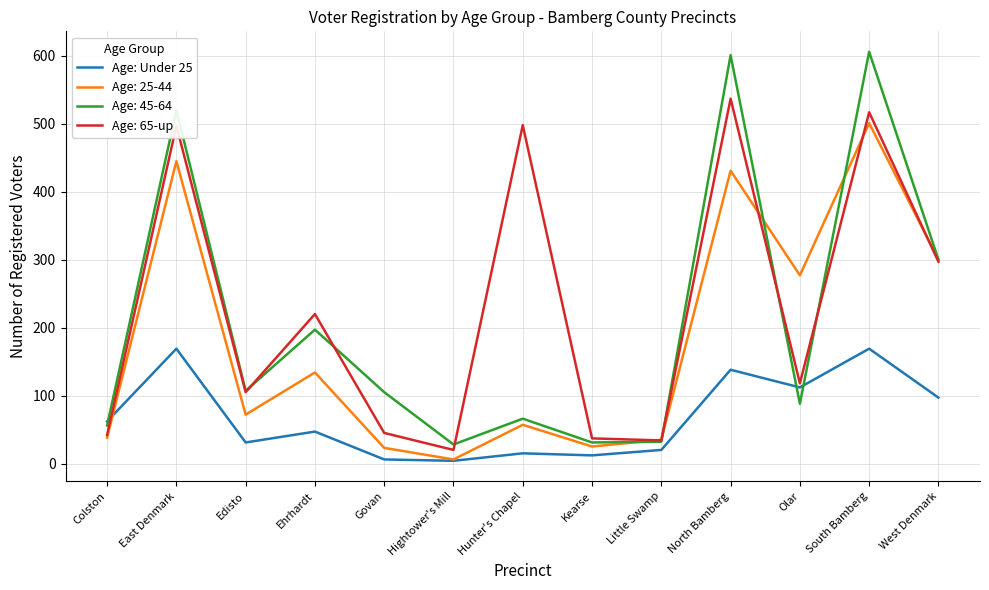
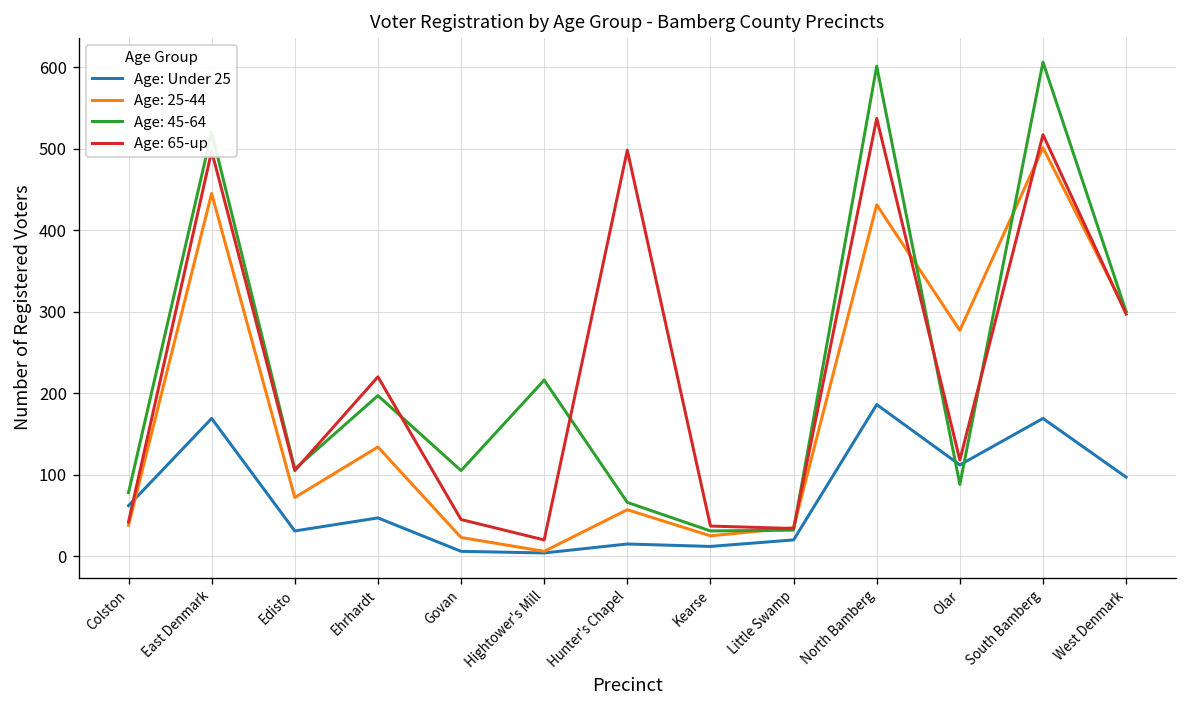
Age: 45-64, Colston: 60 -> 80
Age: 45-64, Hightower's Mill: 30 -> 220
Age: Under 25, North Bamberg: 140 -> 190
